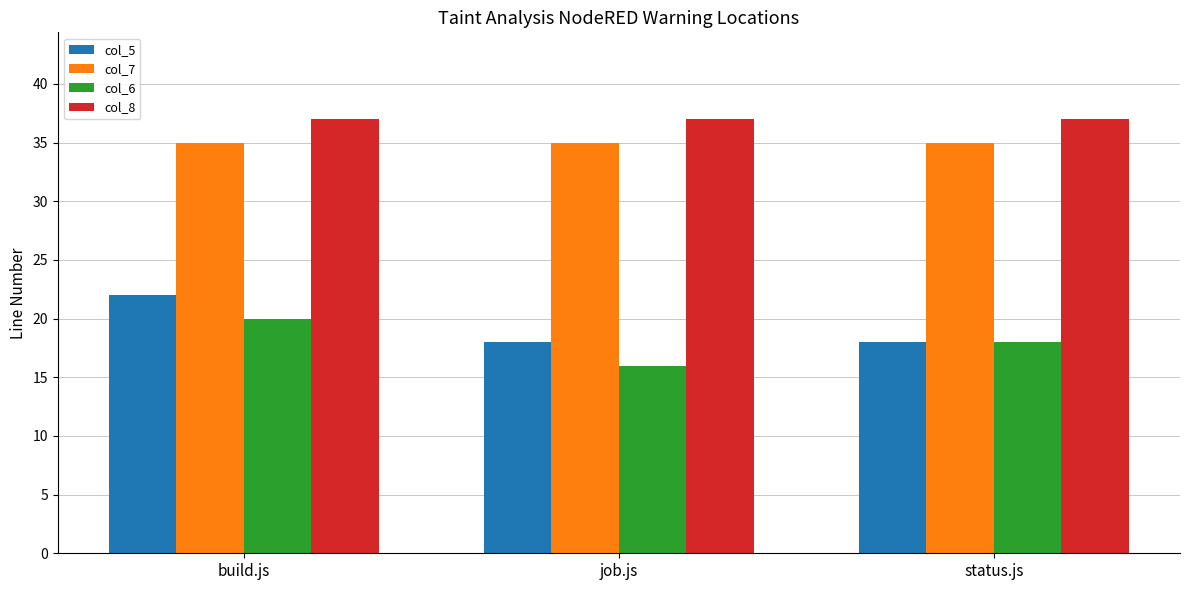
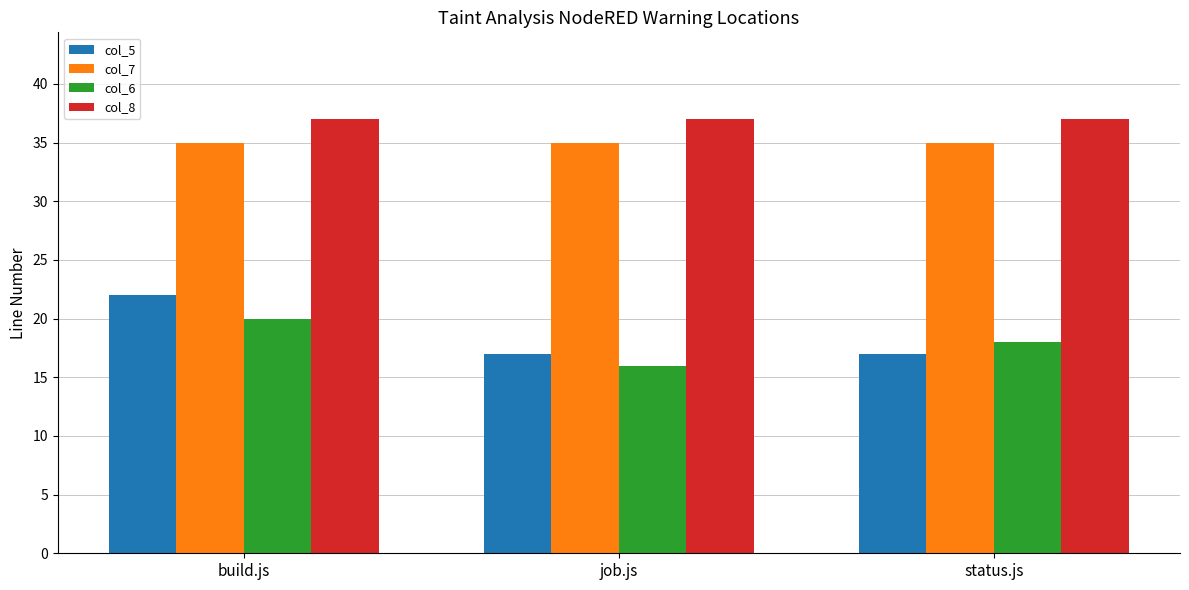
col_5, job.js: 18 -> 17
col_5, status.js: 18 -> 17
